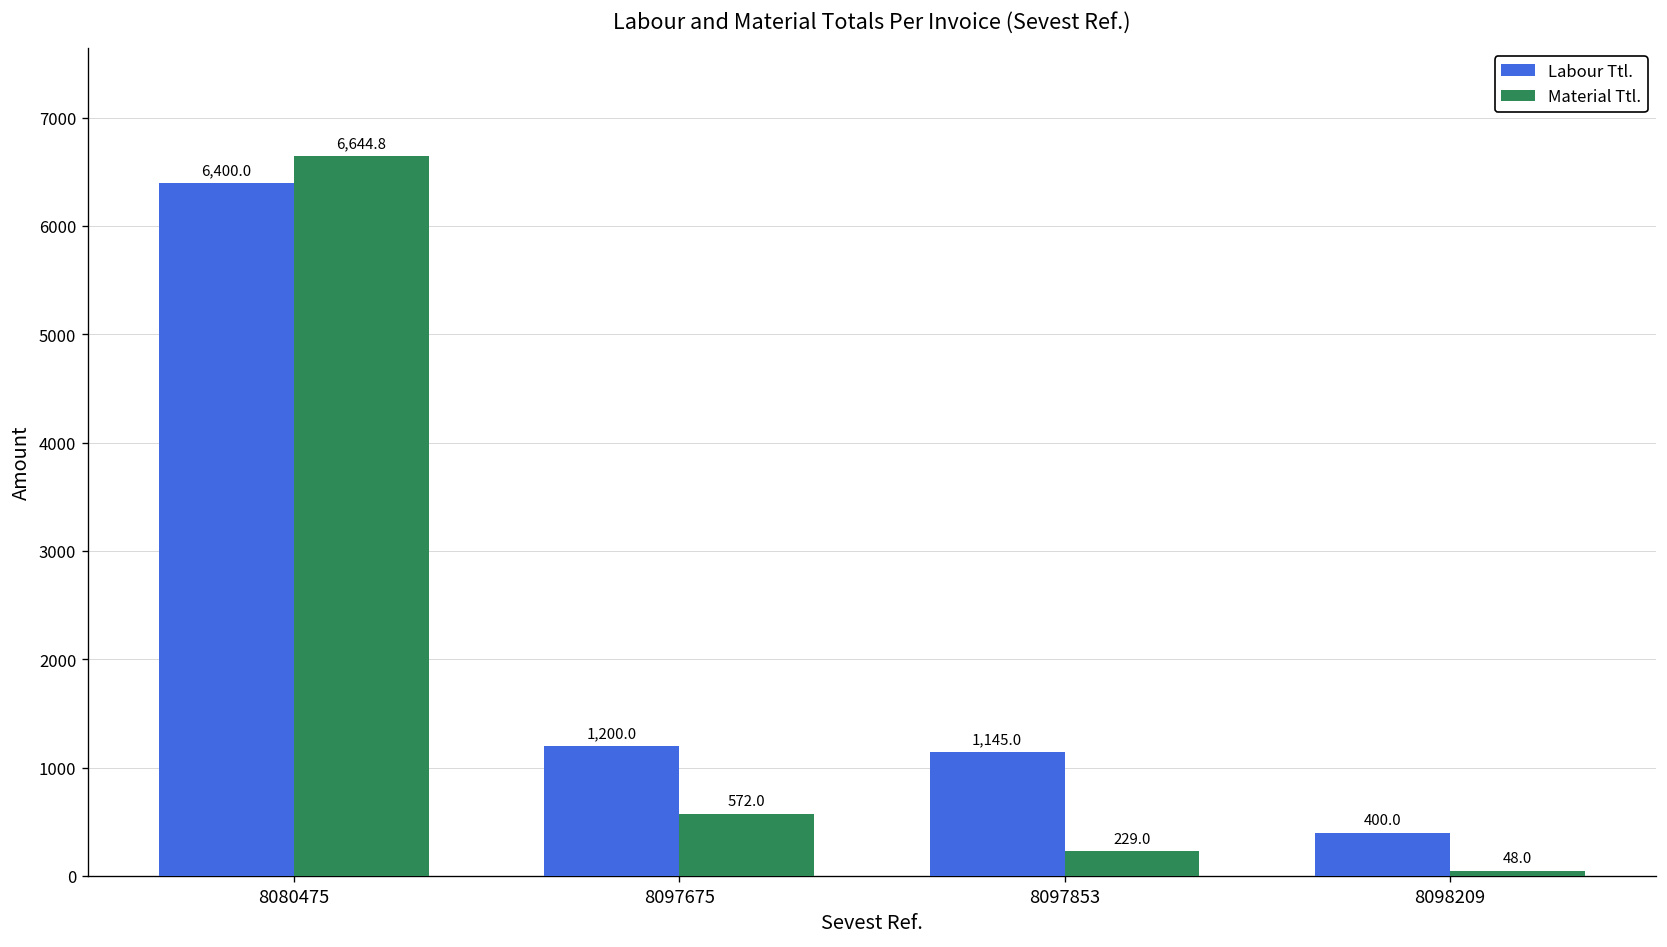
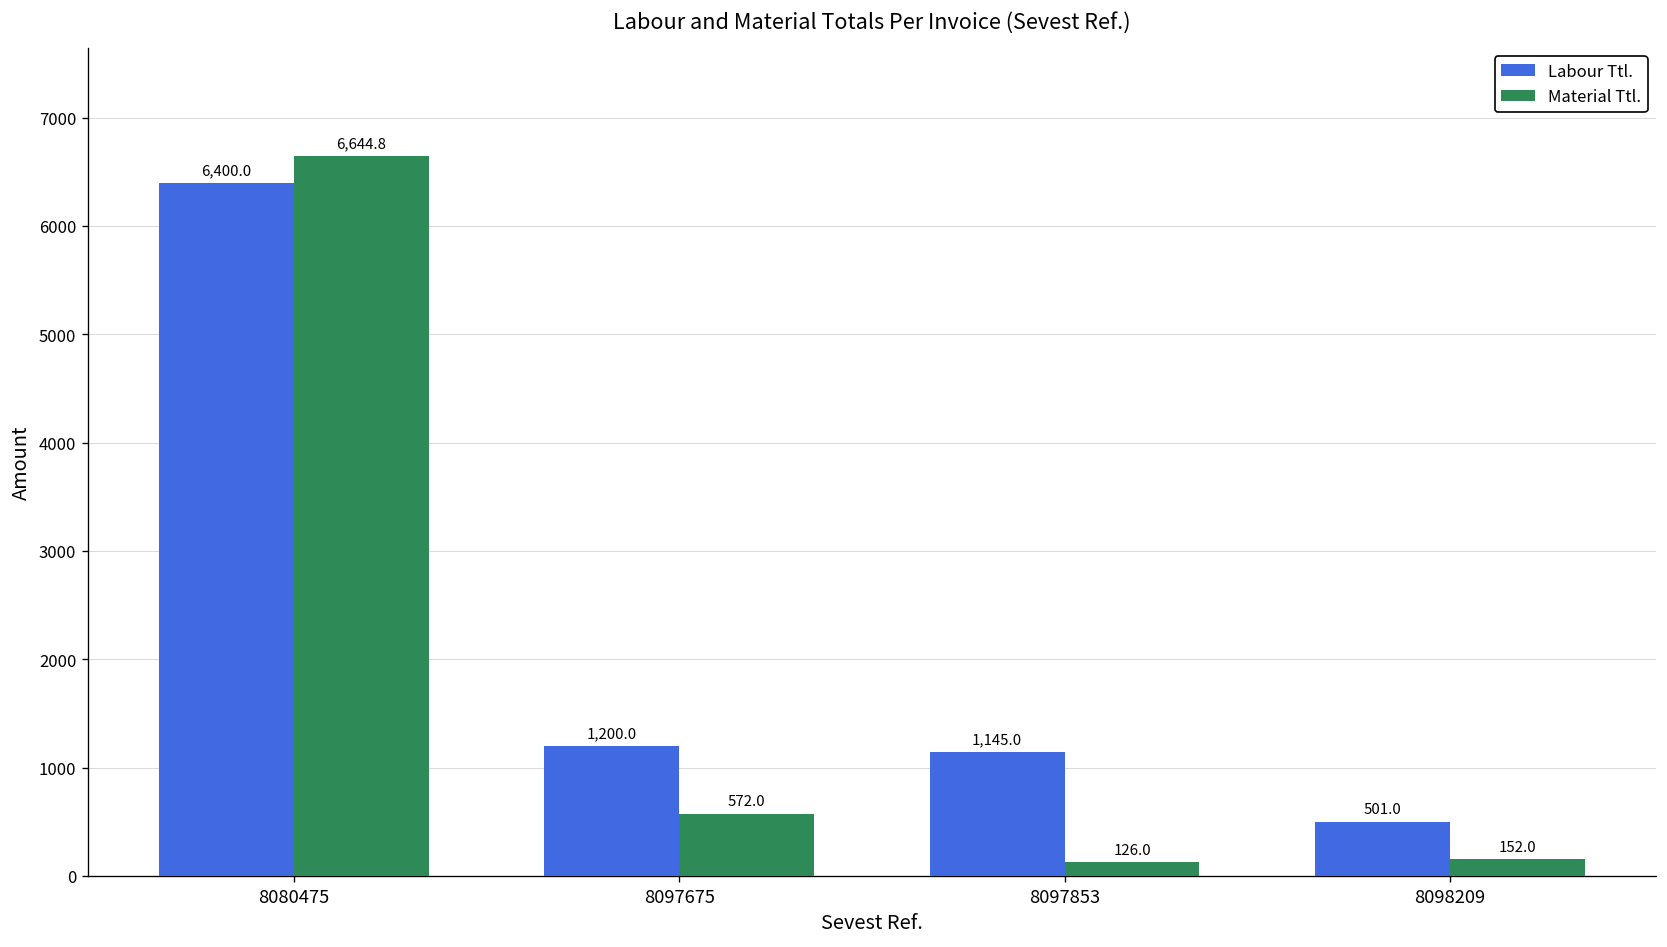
Material Ttl., 8097853: 229.0 -> 126.0
Labour Ttl., 8098209: 400.0 -> 501.0
Material Ttl., 8098209: 48.0 -> 152.0
